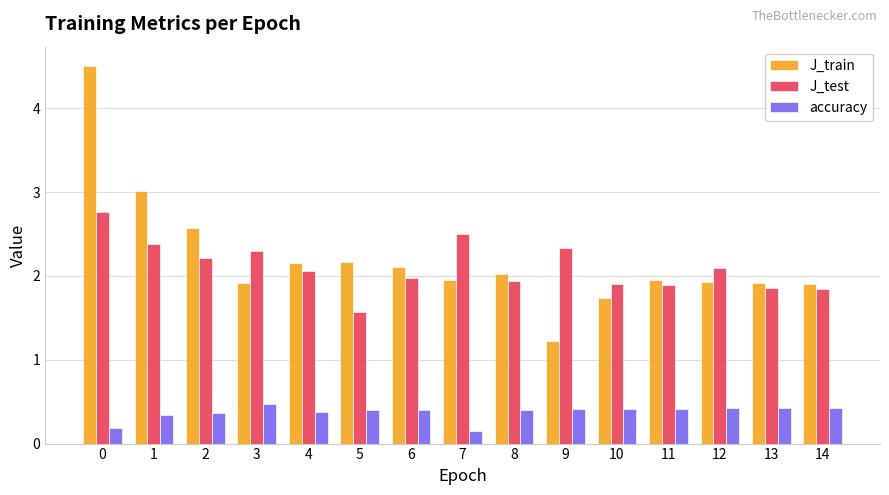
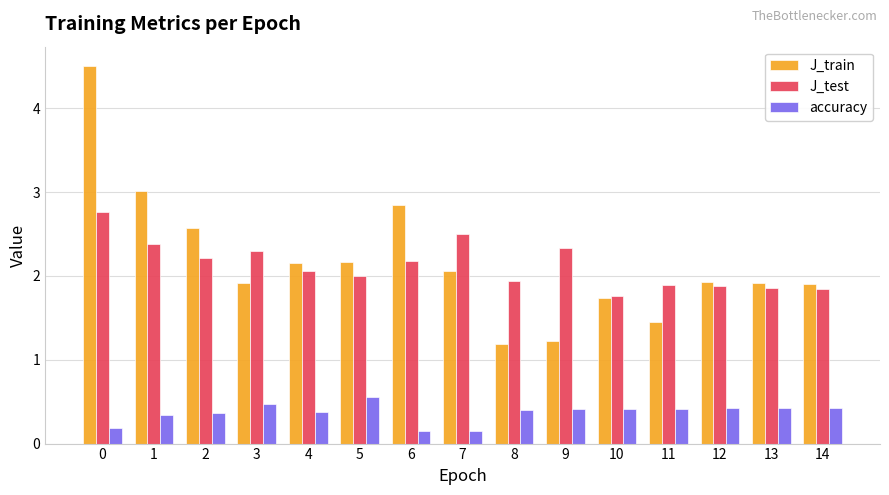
J_test, 5: 1.6 -> 2.0
accuracy, 5: 0.4 -> 0.6
J_train, 6: 2.1 -> 2.8
J_test, 6: 2.0 -> 2.2
accuracy, 6: 0.4 -> 0.2
J_train, 7: 2.0 -> 2.1
J_train, 8: 2.0 -> 1.2
J_test, 10: 1.9 -> 1.8
J_train, 11: 2.0 -> 1.5
J_test, 12: 2.1 -> 1.9
